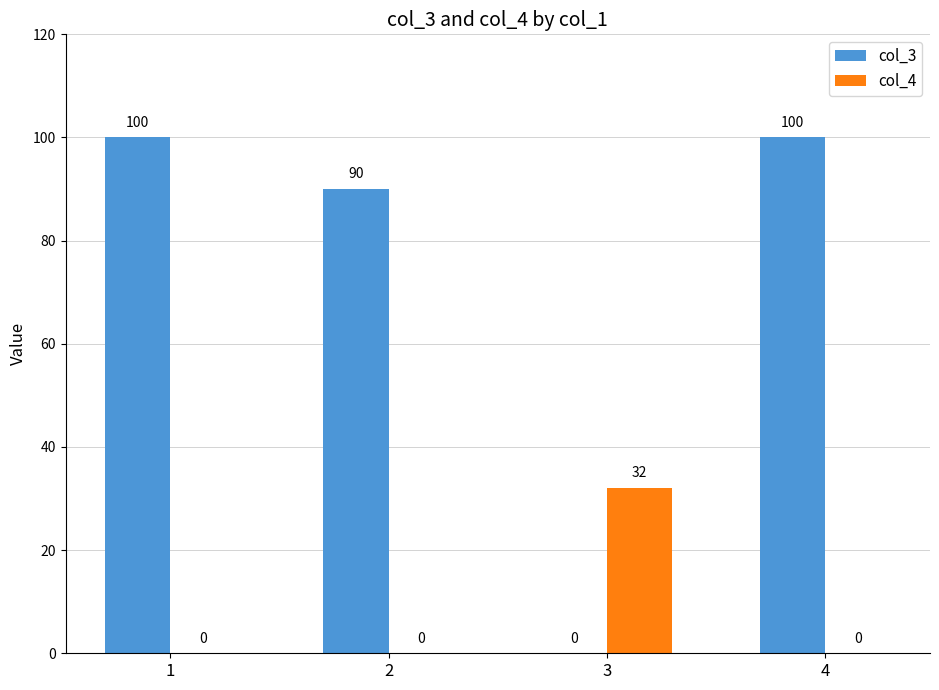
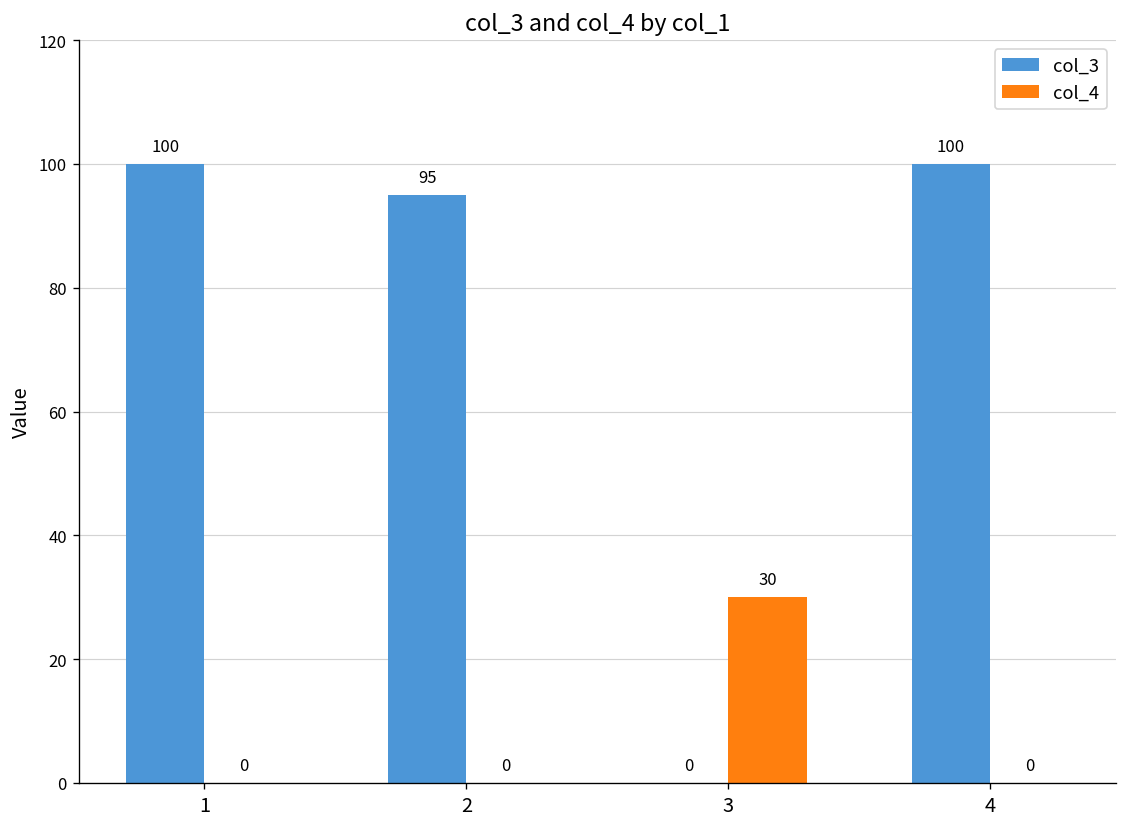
col_3, 2: 90 -> 95
col_4, 3: 32 -> 30
